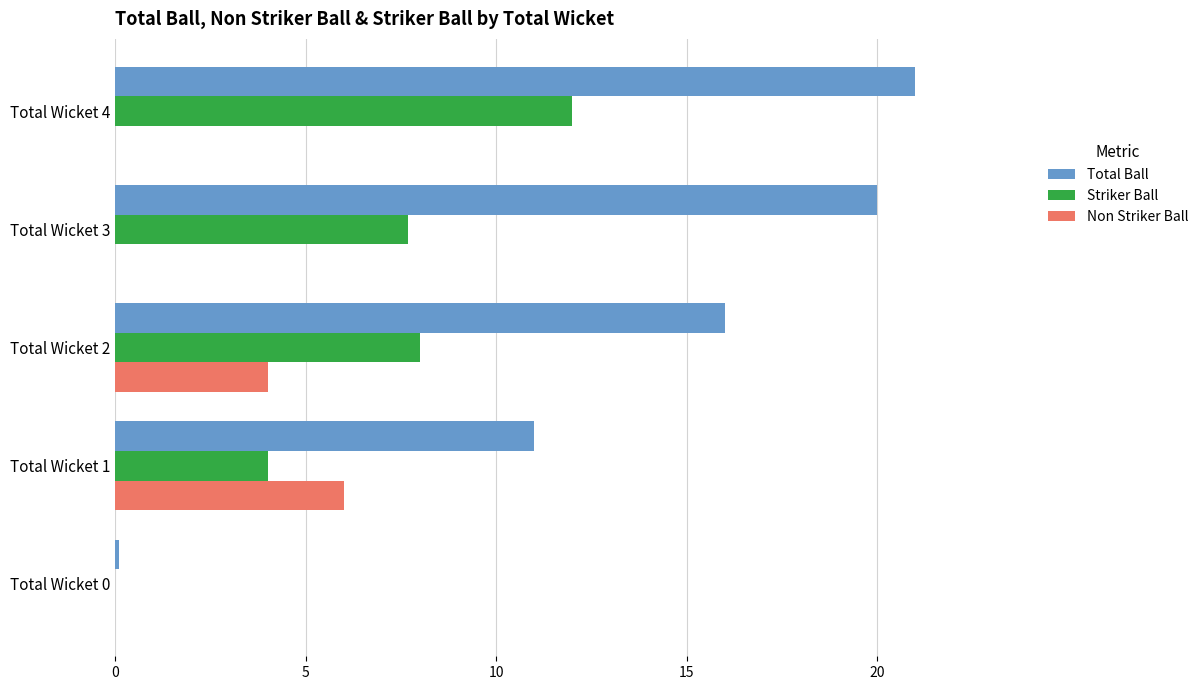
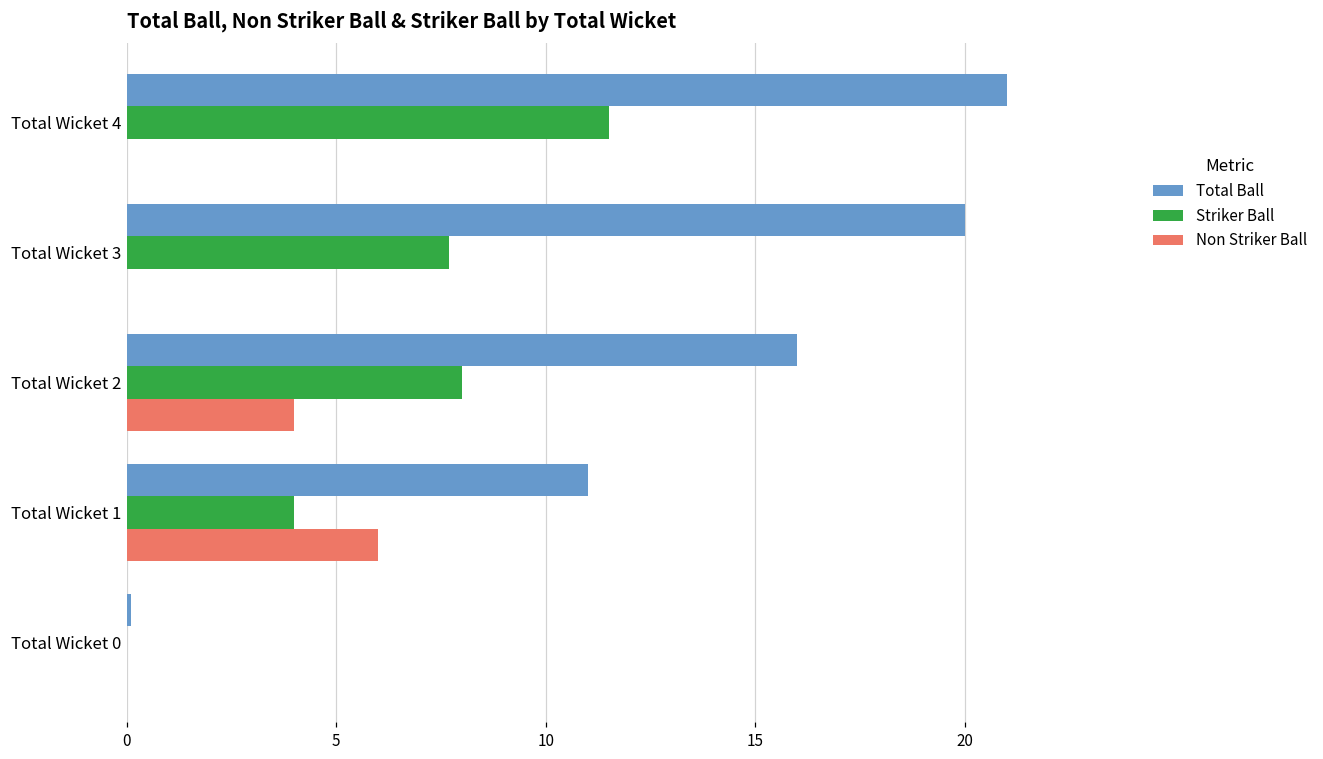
Striker Ball, Total Wicket 4: 12.0 -> 11.5
